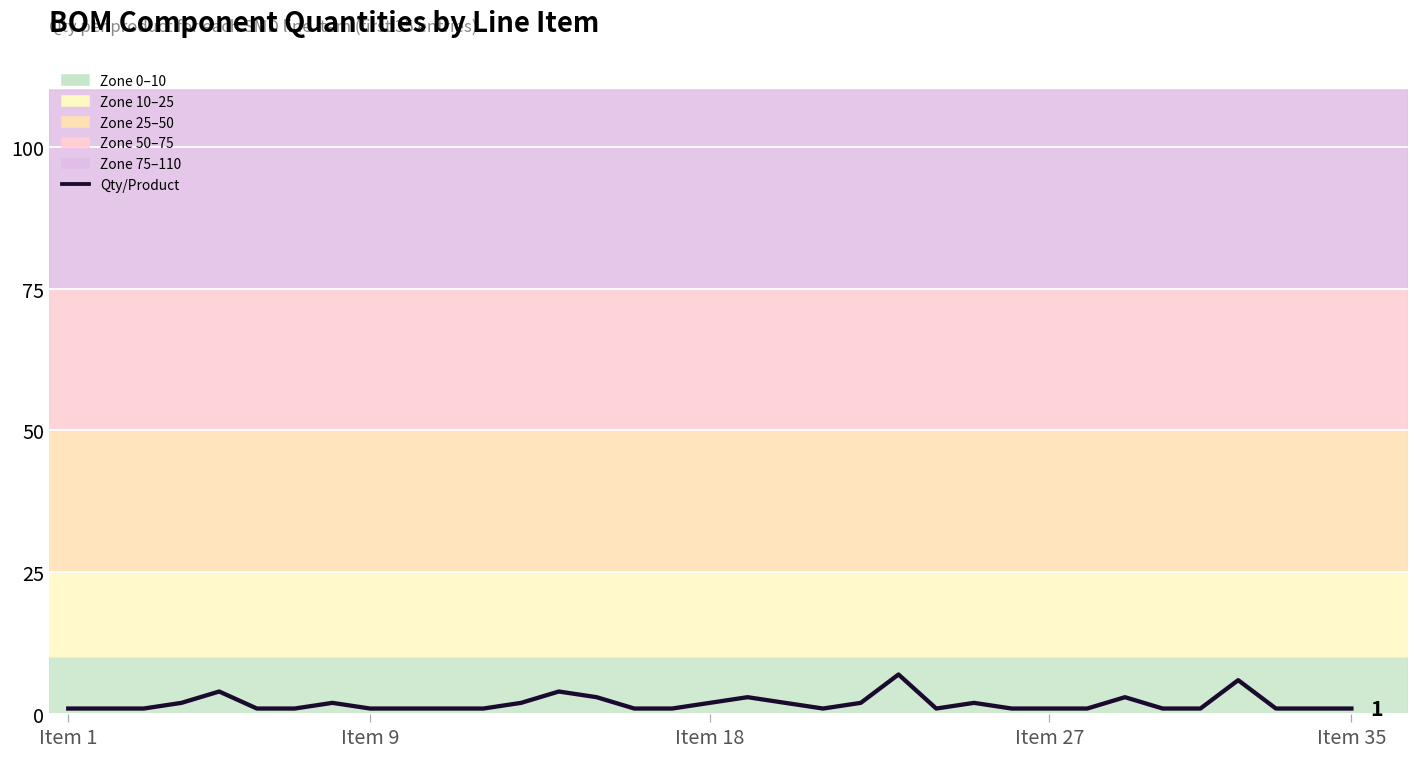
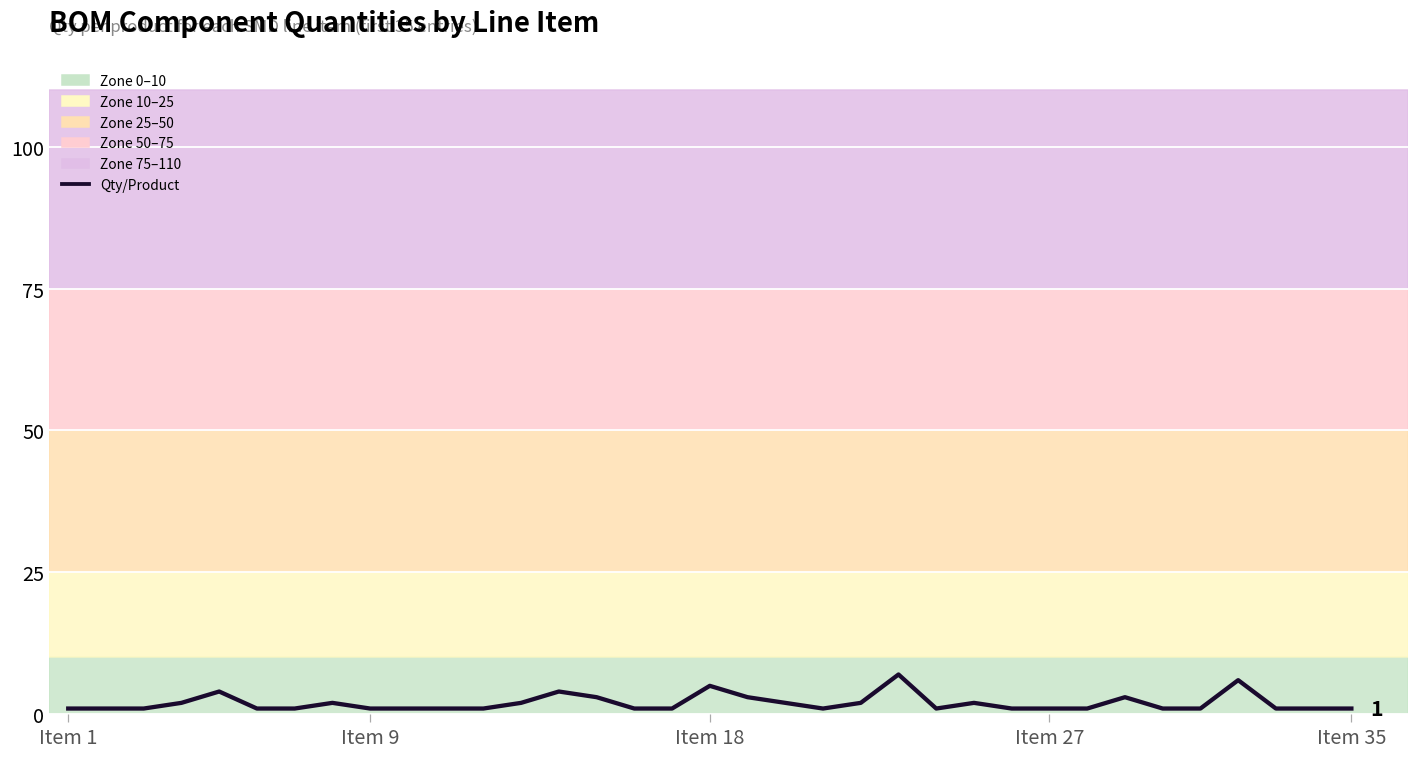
Item 18: 2 -> 5
